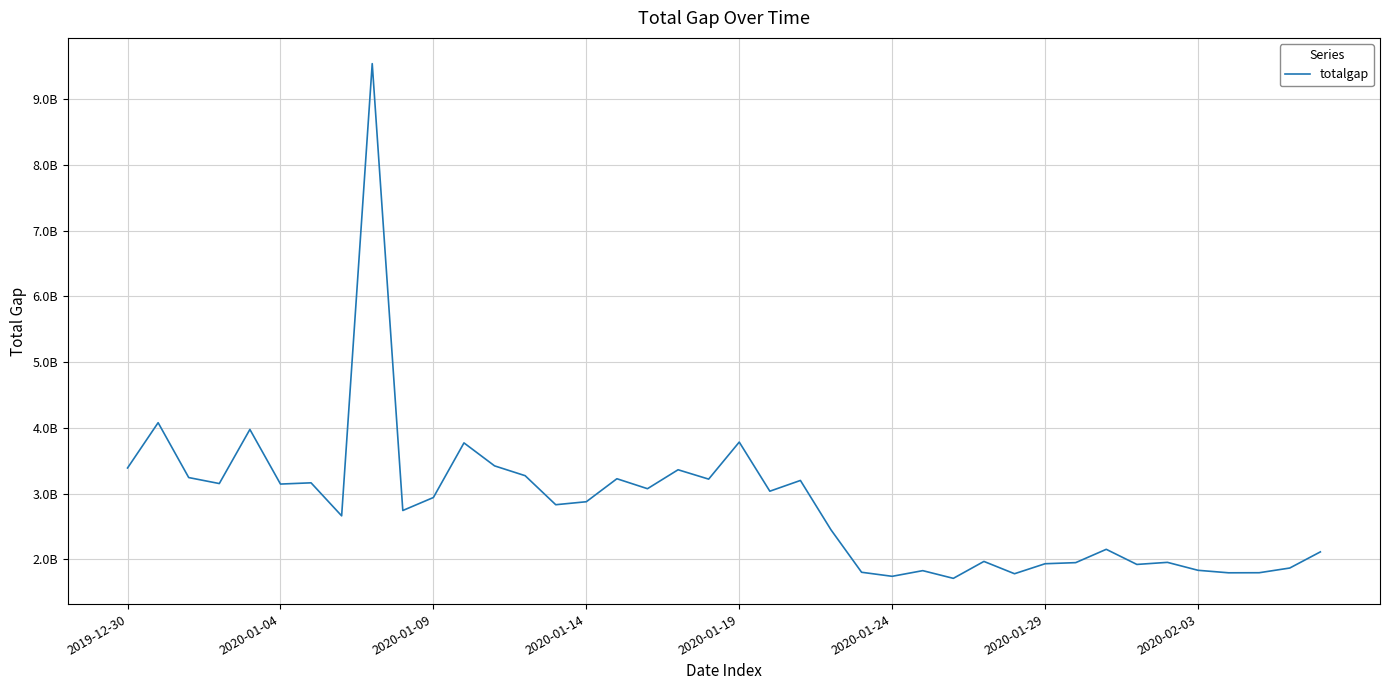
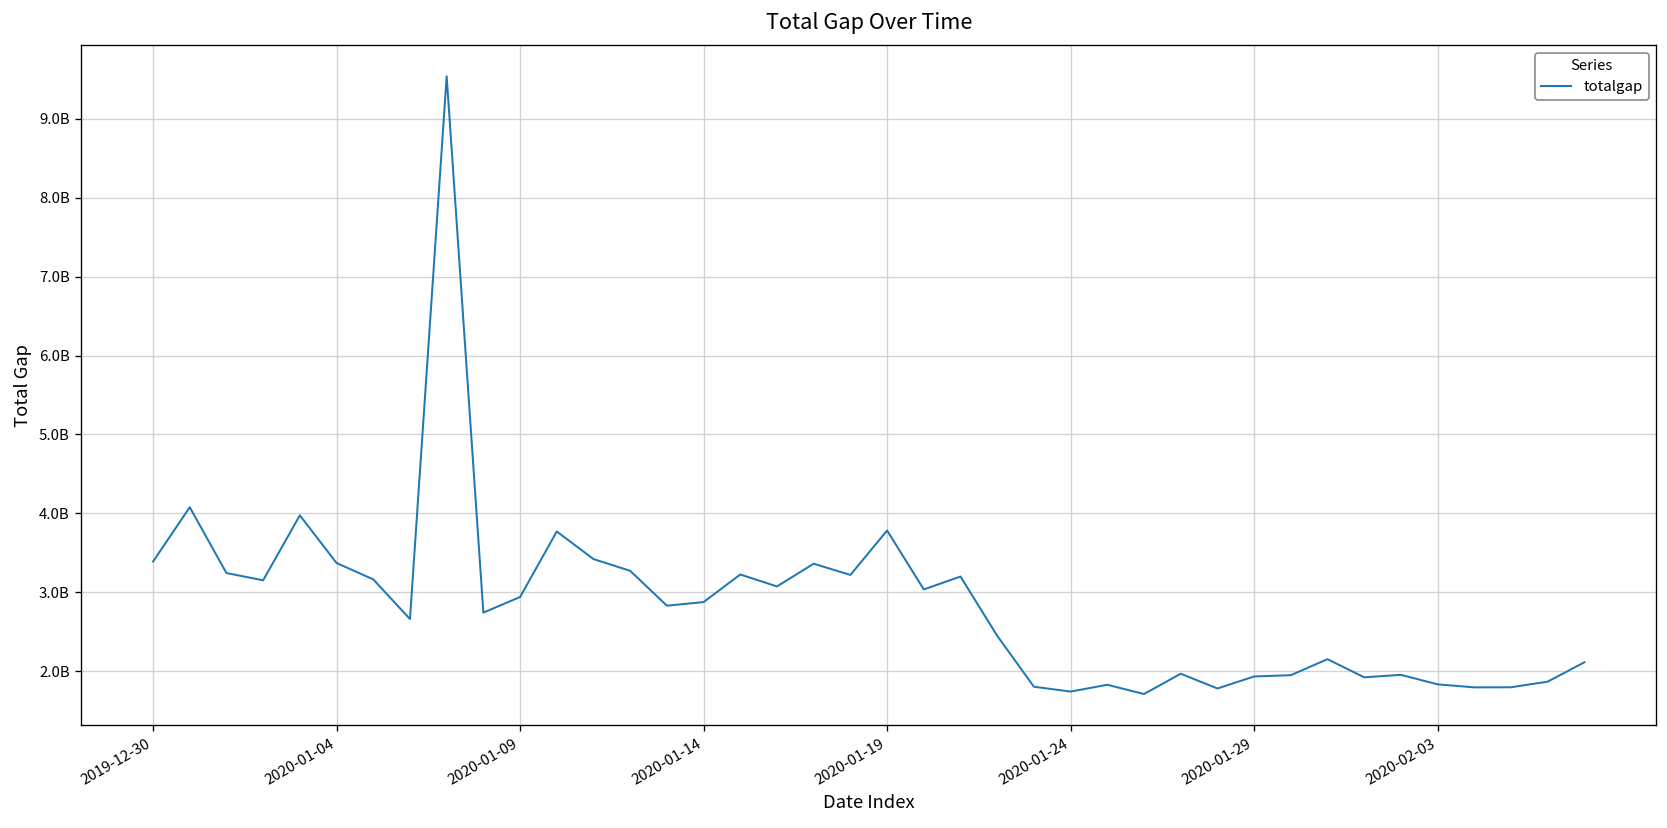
2020-01-04: 3100000000 -> 3400000000
